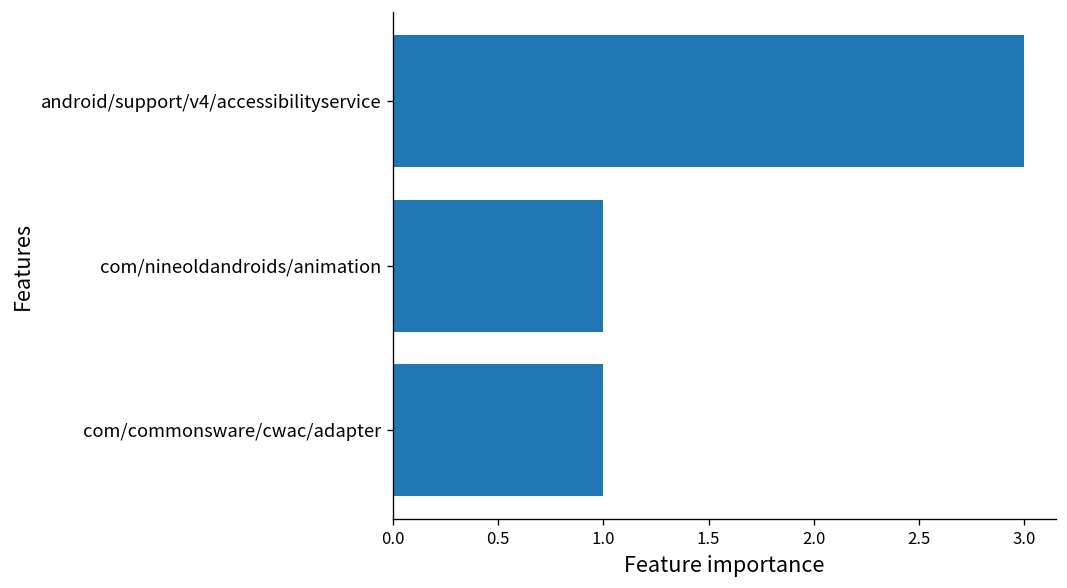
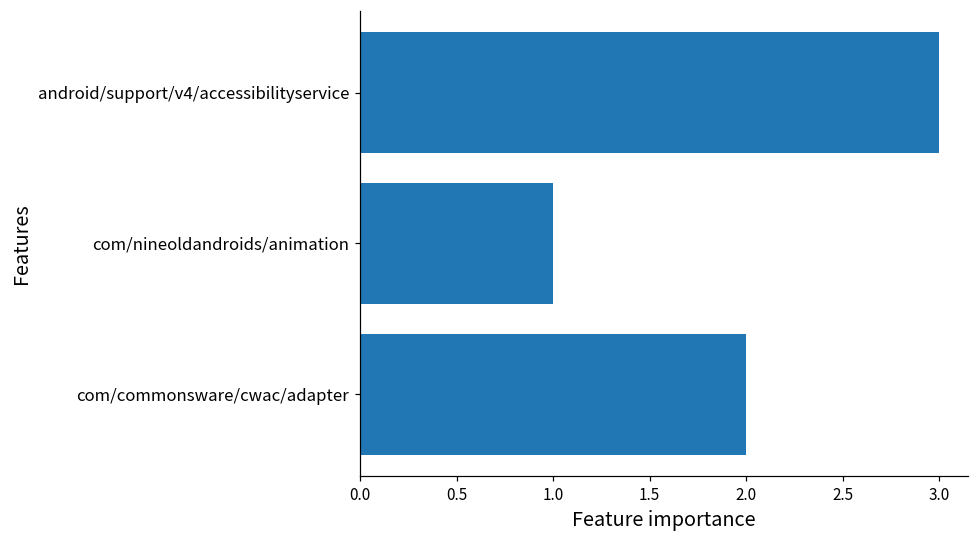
com/commonsware/cwac/adapter: 1 -> 2
